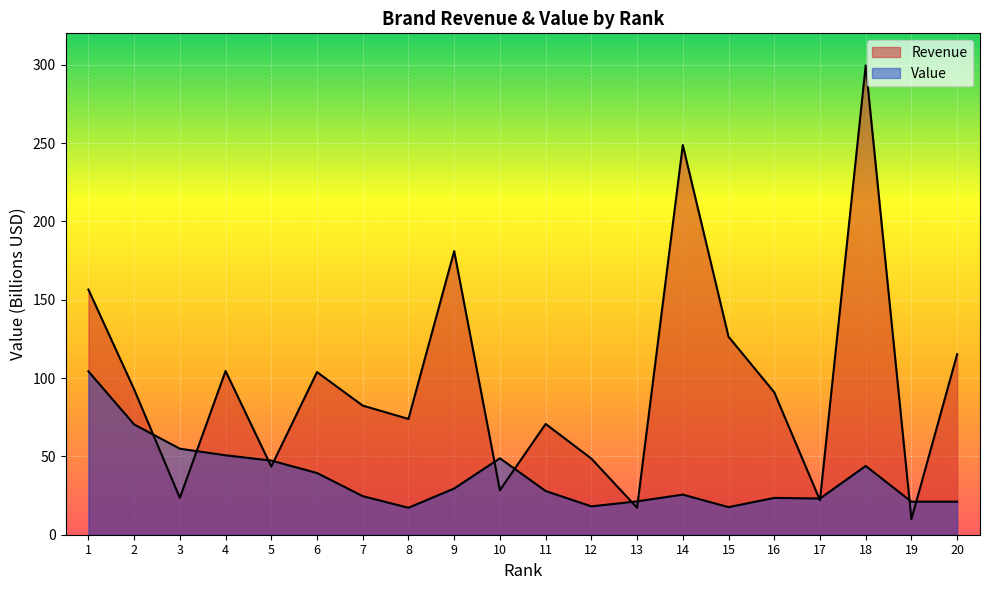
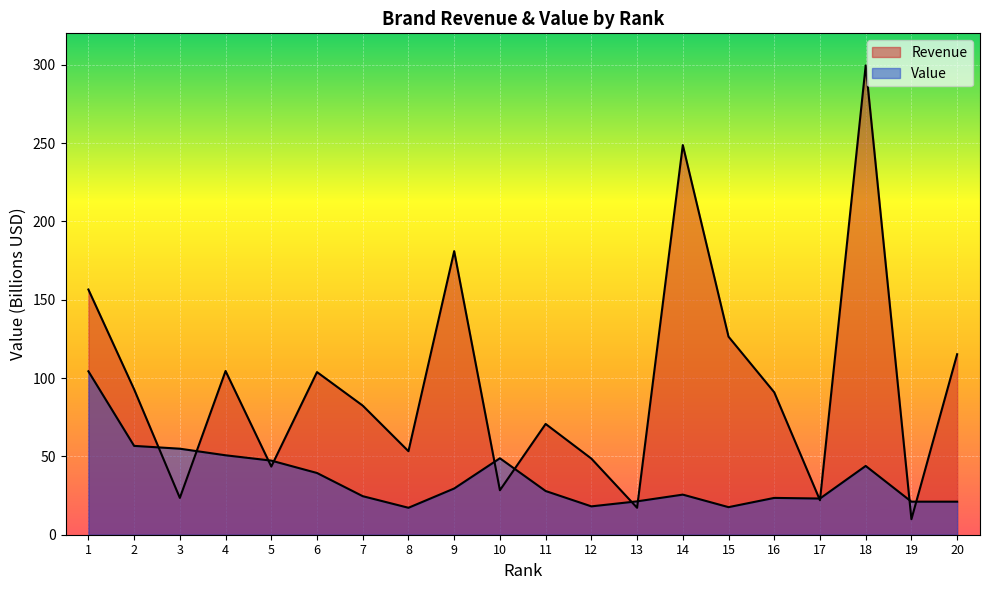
Value, 2: 70 -> 57
Revenue, 8: 74 -> 53
